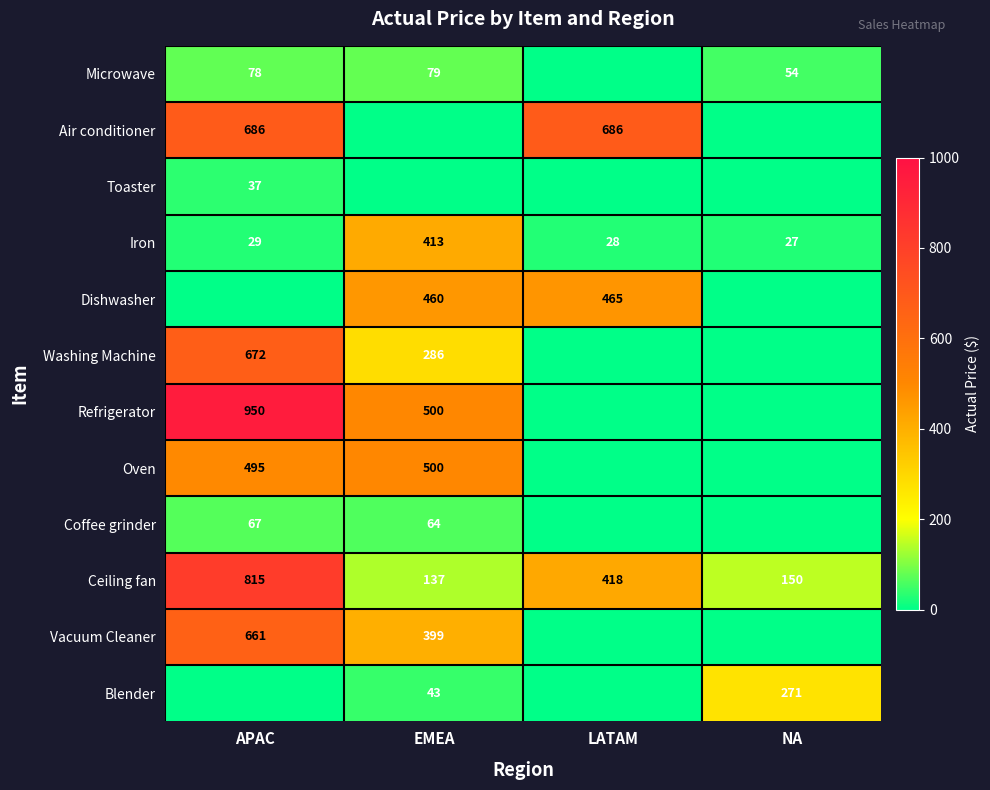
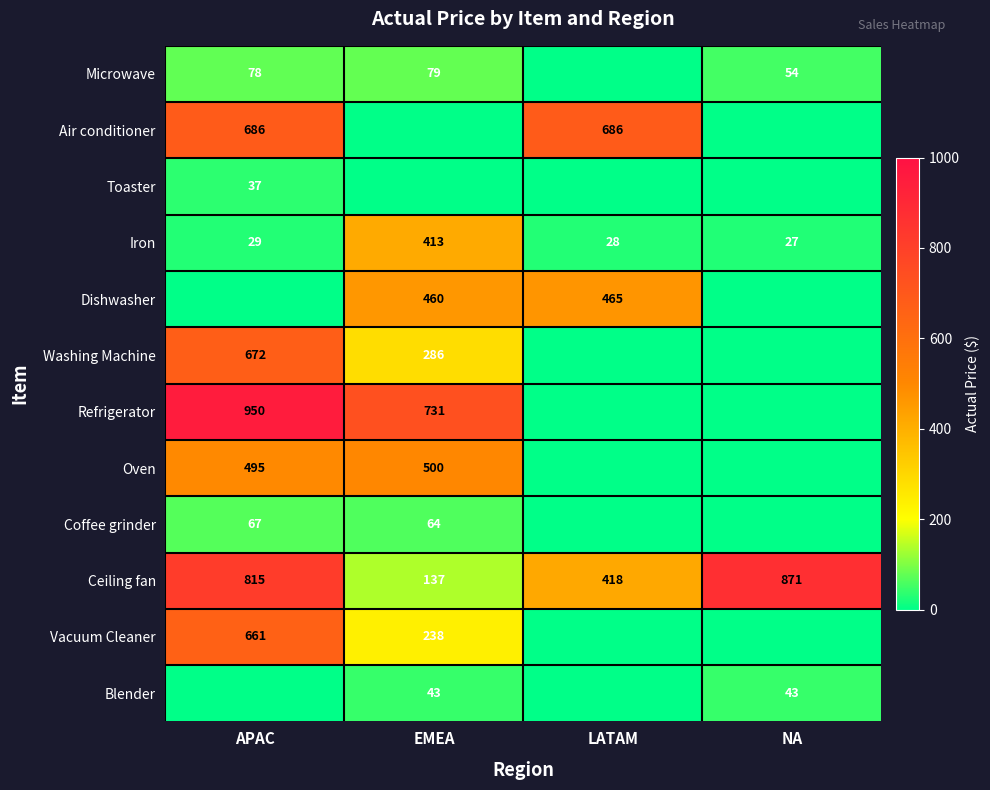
Refrigerator, EMEA: 500 -> 731
Ceiling fan, NA: 150 -> 871
Vacuum Cleaner, EMEA: 399 -> 238
Blender, NA: 271 -> 43
